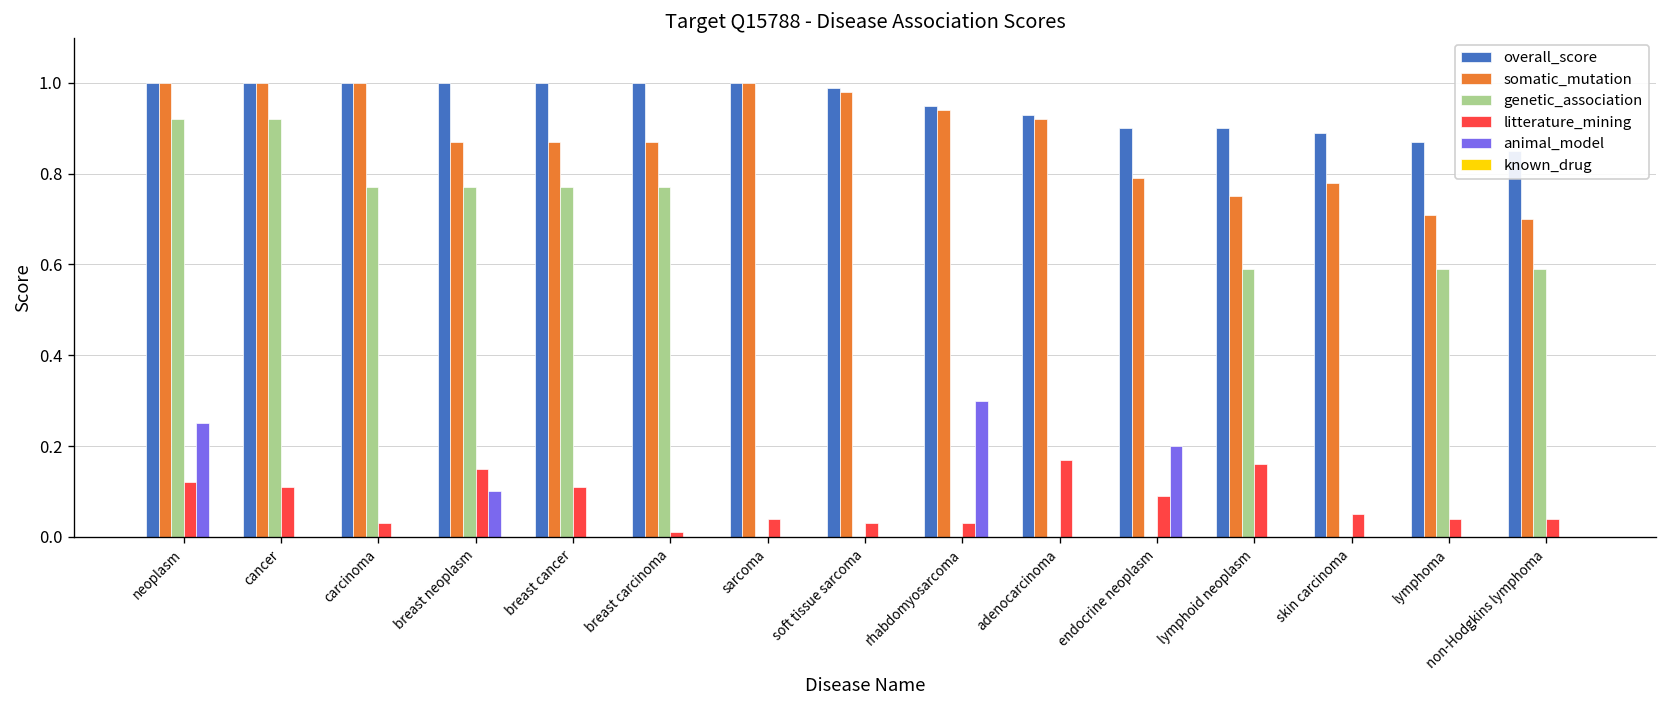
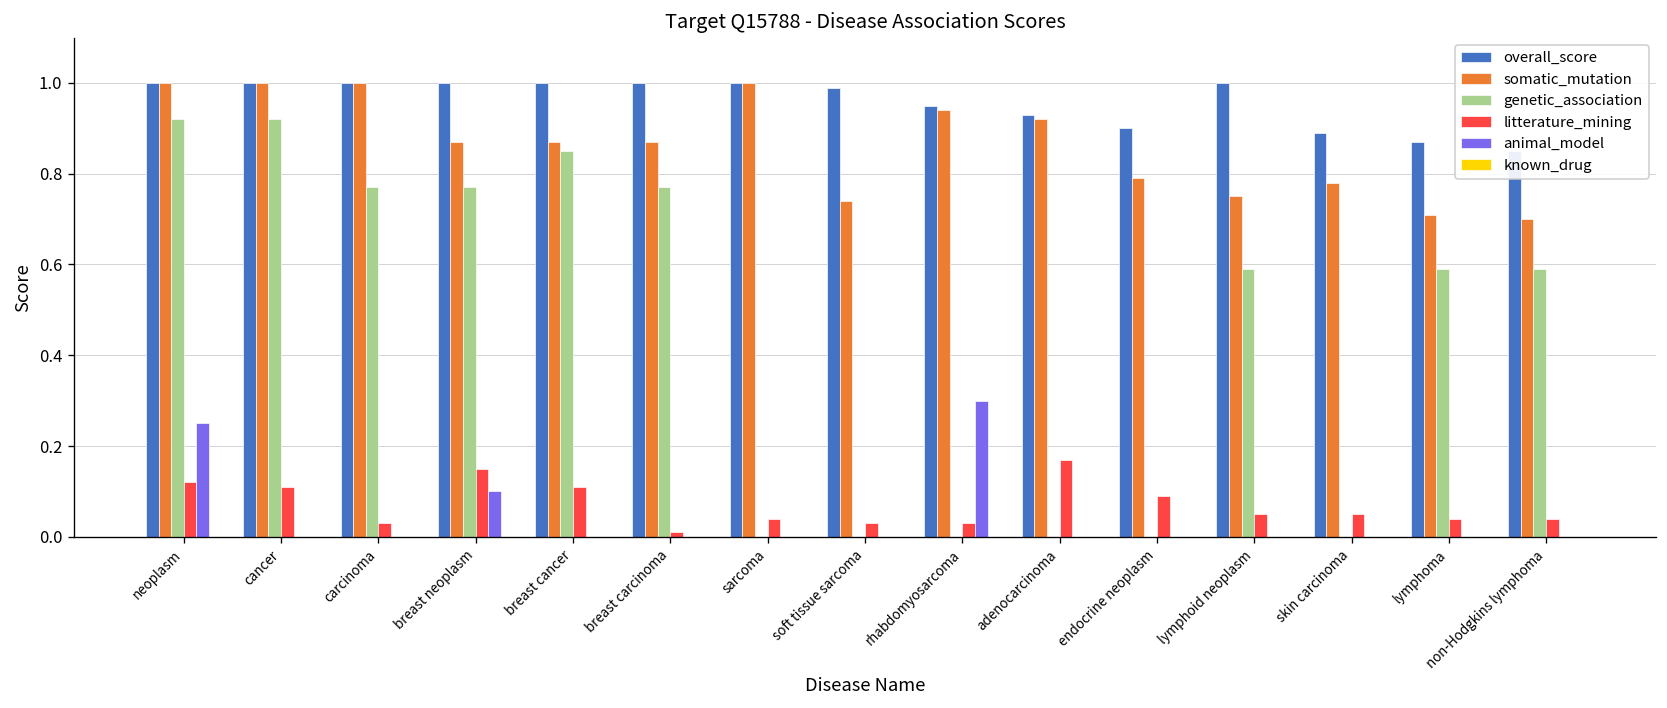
genetic_association, breast cancer: 0.77 -> 0.85
somatic_mutation, soft tissue sarcoma: 0.98 -> 0.74
animal_model, endocrine neoplasm: 0.2 -> 0.0
overall_score, lymphoid neoplasm: 0.9 -> 1.0
litterature_mining, lymphoid neoplasm: 0.16 -> 0.05
